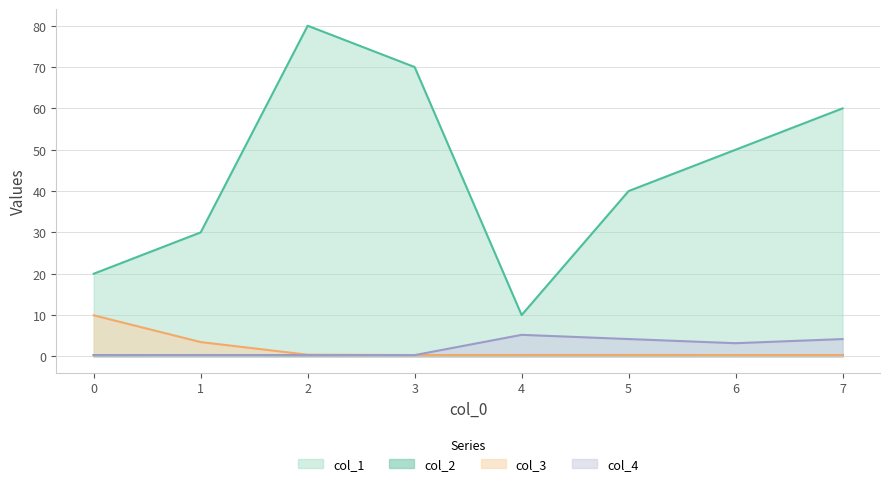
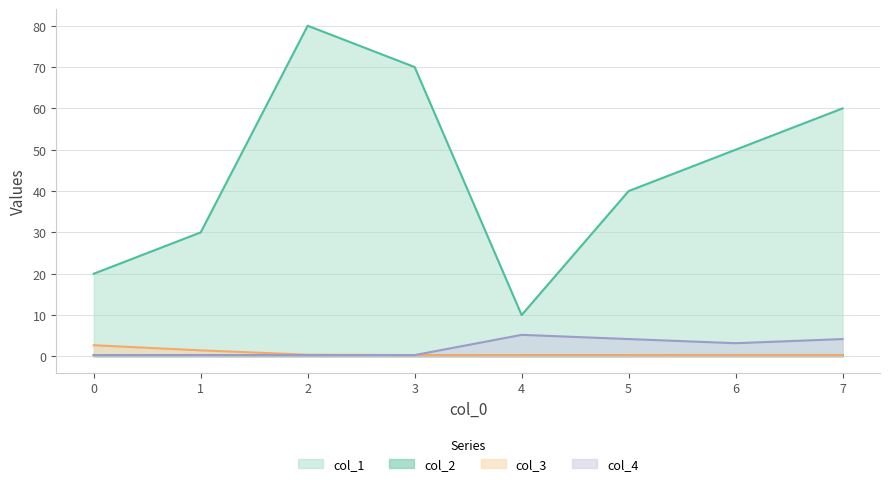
col_3, 0: 10 -> 3
col_3, 1: 3 -> 1
